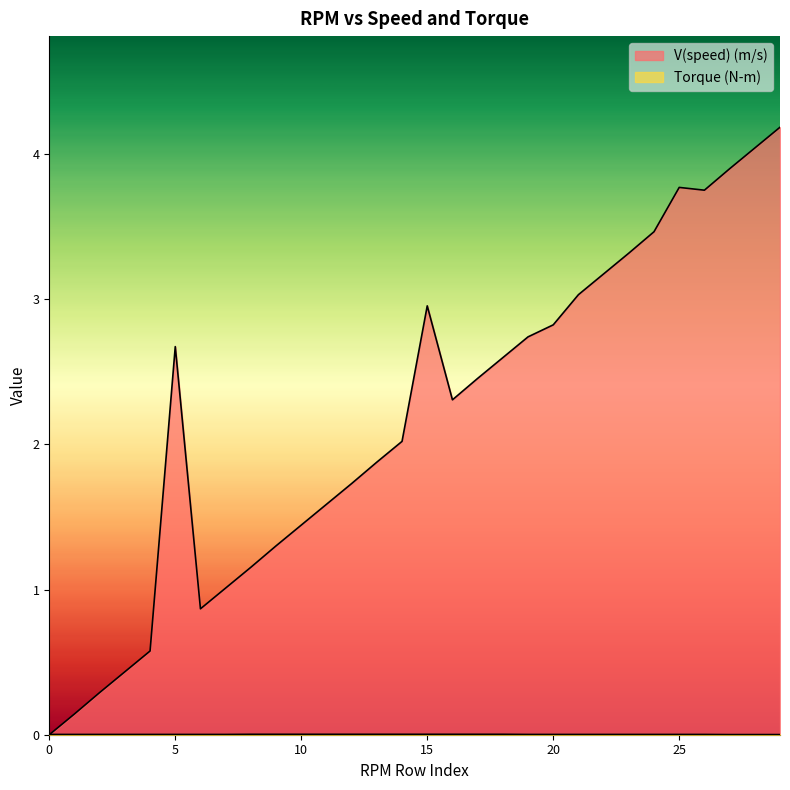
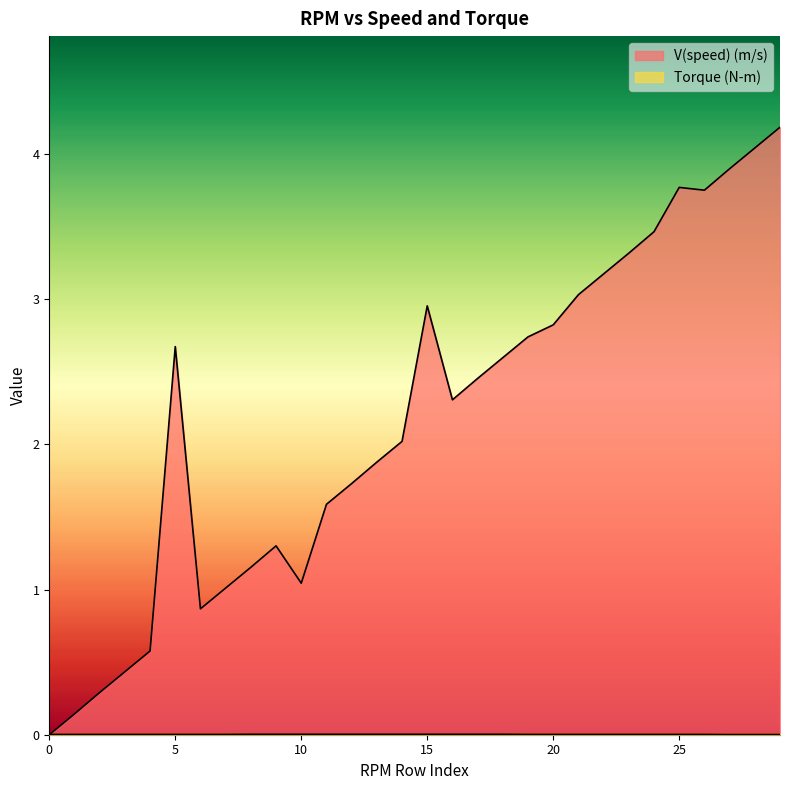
V(speed) (m/s), 10: 1.44 -> 1.04
